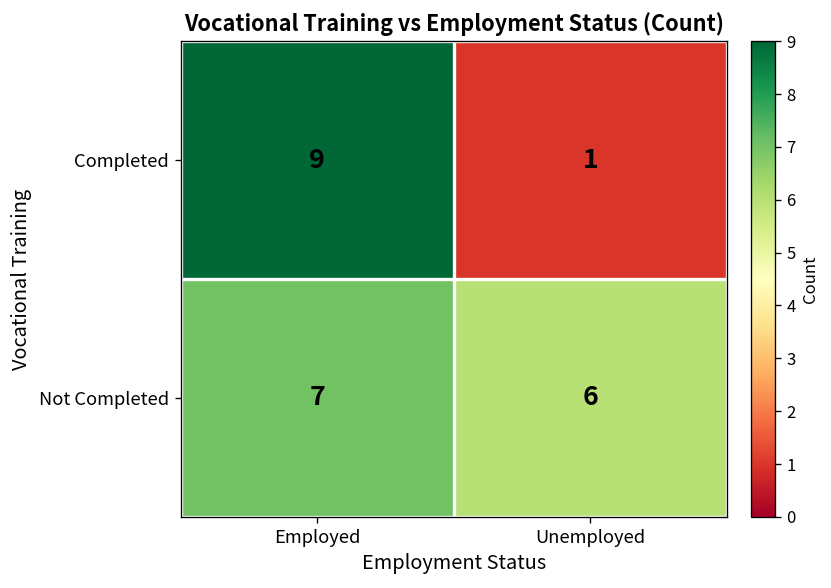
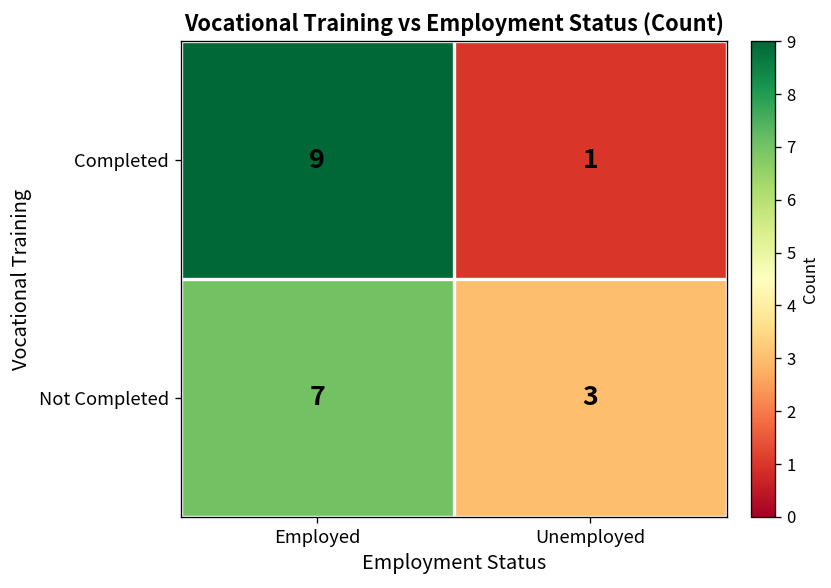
Not Completed, Unemployed: 6 -> 3
